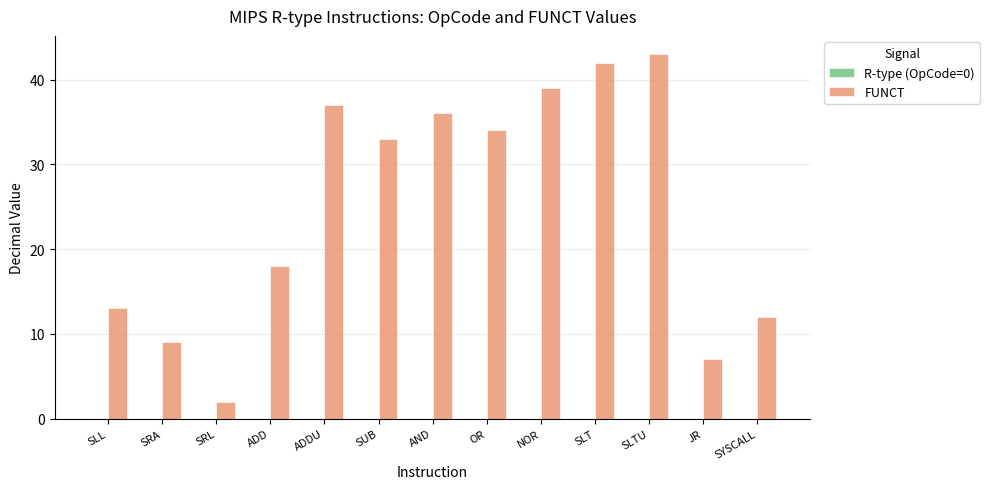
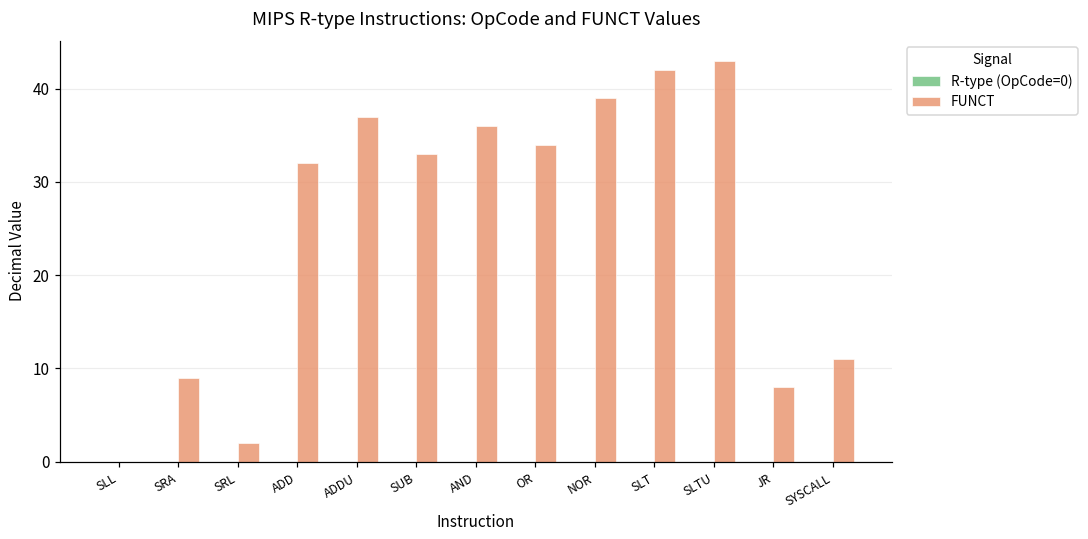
FUNCT, SLL: 13 -> 0
FUNCT, ADD: 18 -> 32
FUNCT, JR: 7 -> 8
FUNCT, SYSCALL: 12 -> 11
